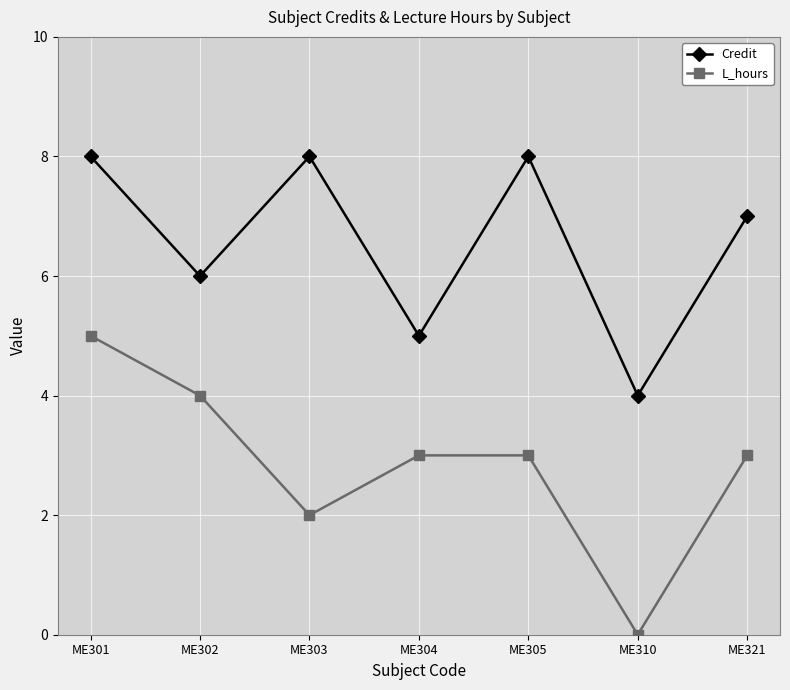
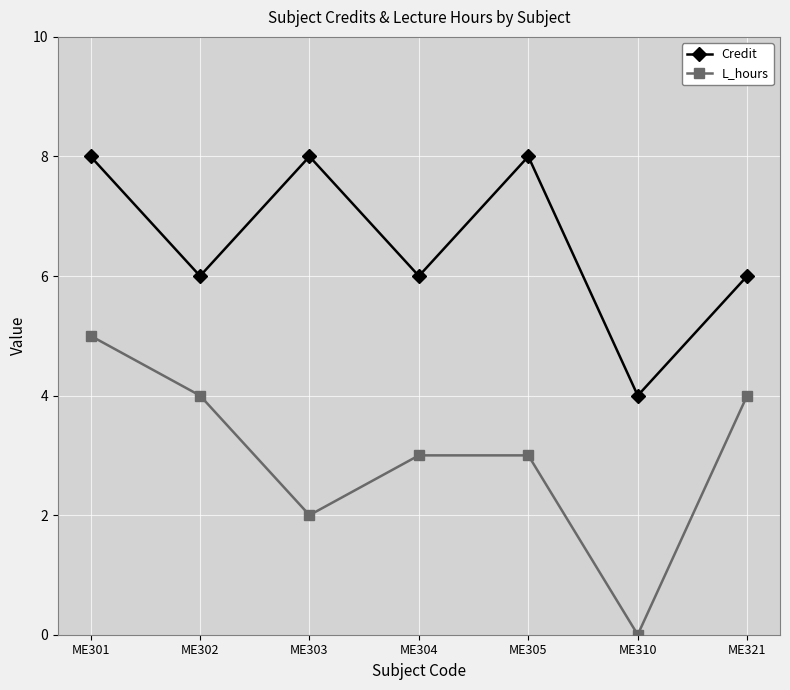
Credit, ME304: 5 -> 6
Credit, ME321: 7 -> 6
L_hours, ME321: 3 -> 4
